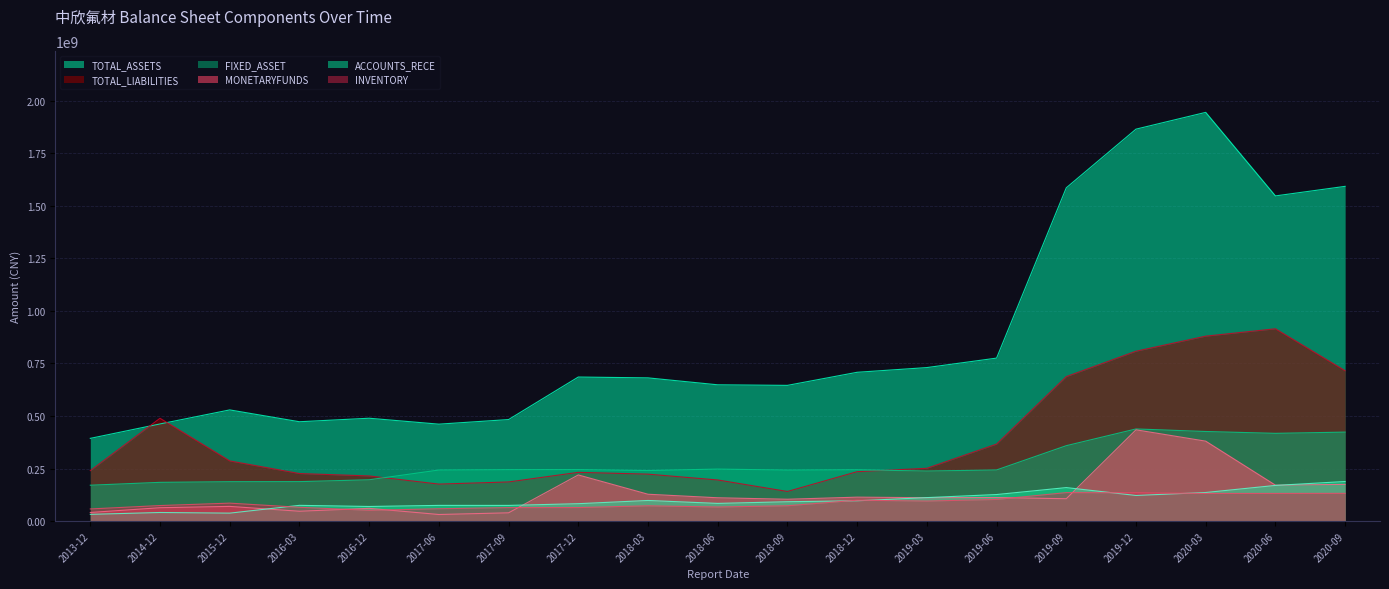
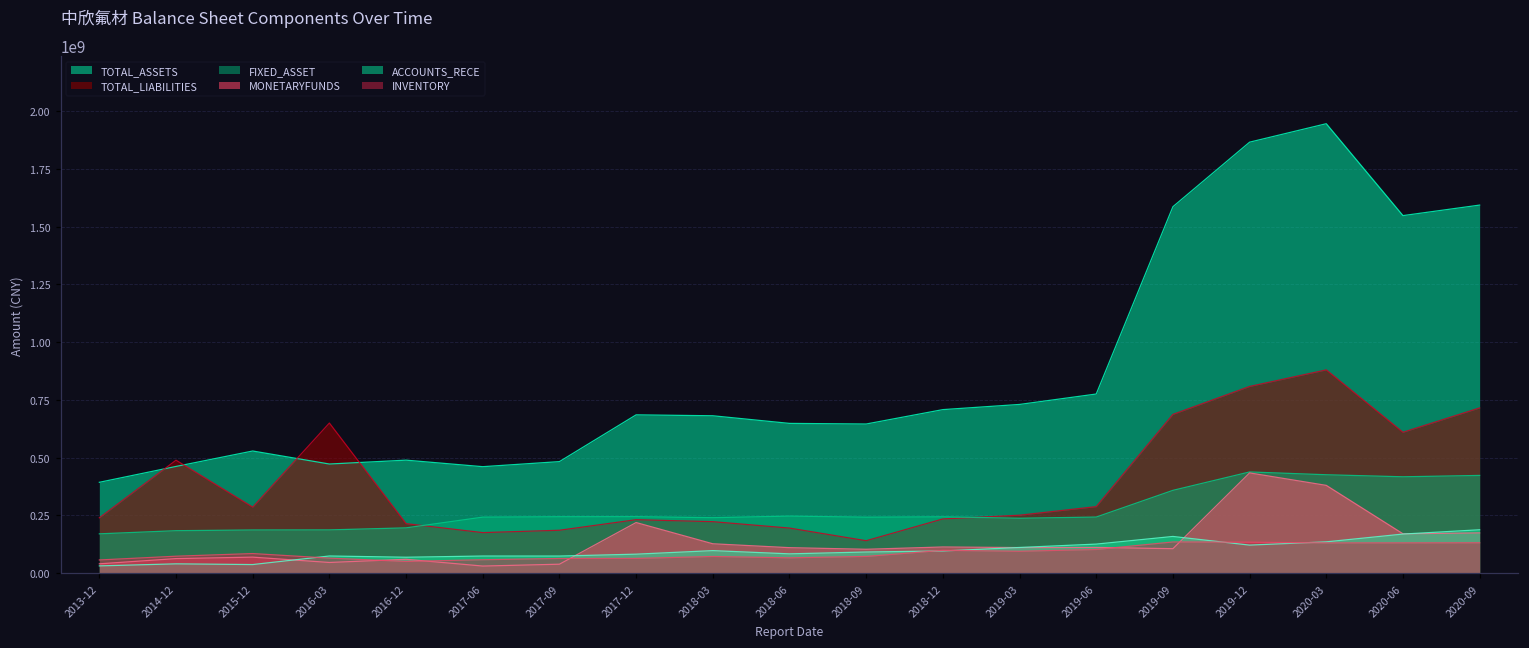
TOTAL_LIABILITIES, 2016-03: 230000000 -> 650000000
TOTAL_LIABILITIES, 2019-06: 370000000 -> 290000000
TOTAL_LIABILITIES, 2020-06: 920000000 -> 610000000
